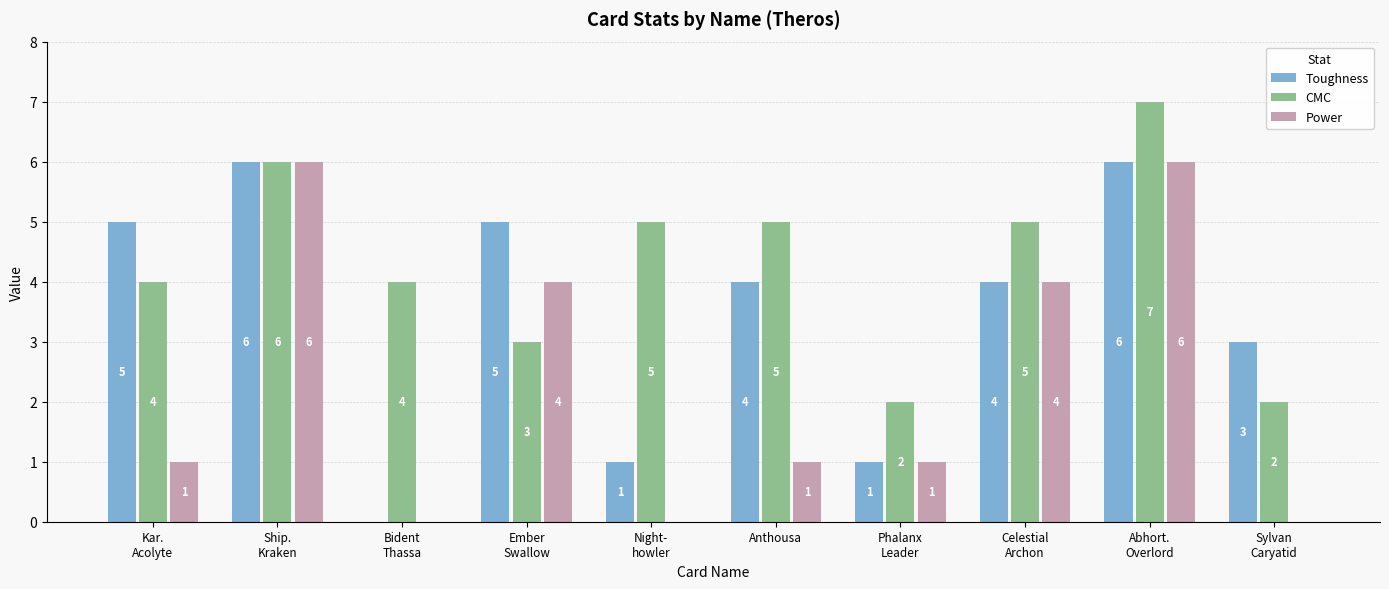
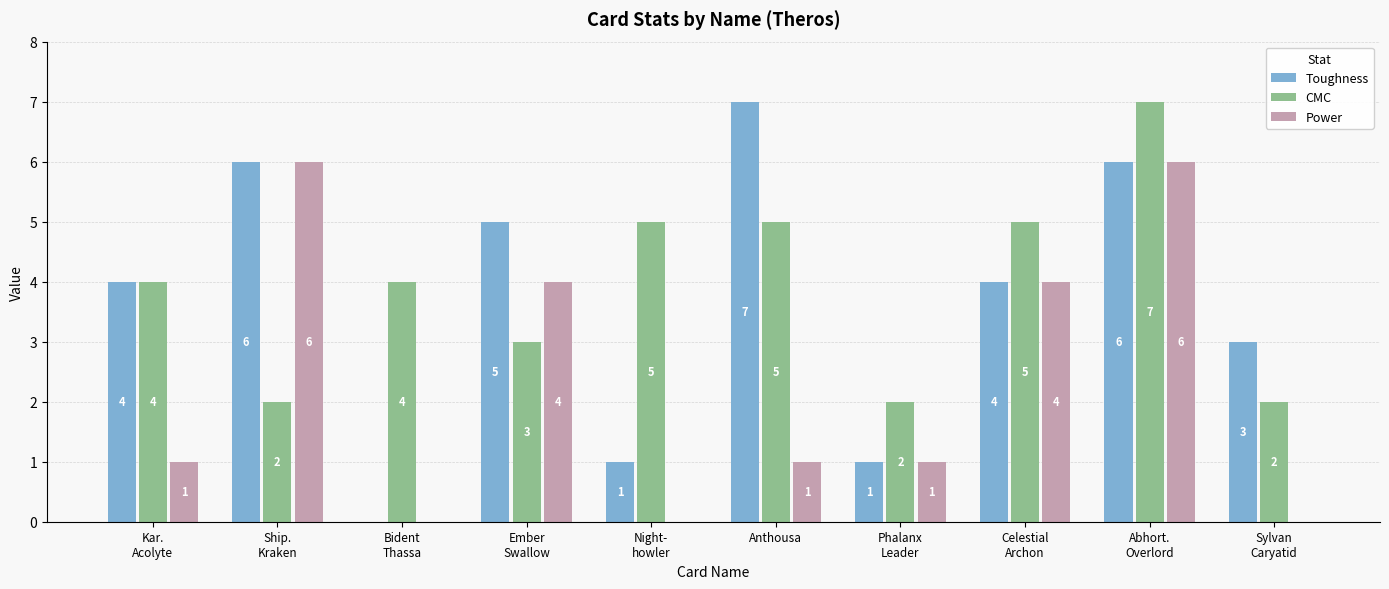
Toughness, Kar. Acolyte: 5 -> 4
CMC, Ship. Kraken: 6 -> 2
Toughness, Anthousa: 4 -> 7
